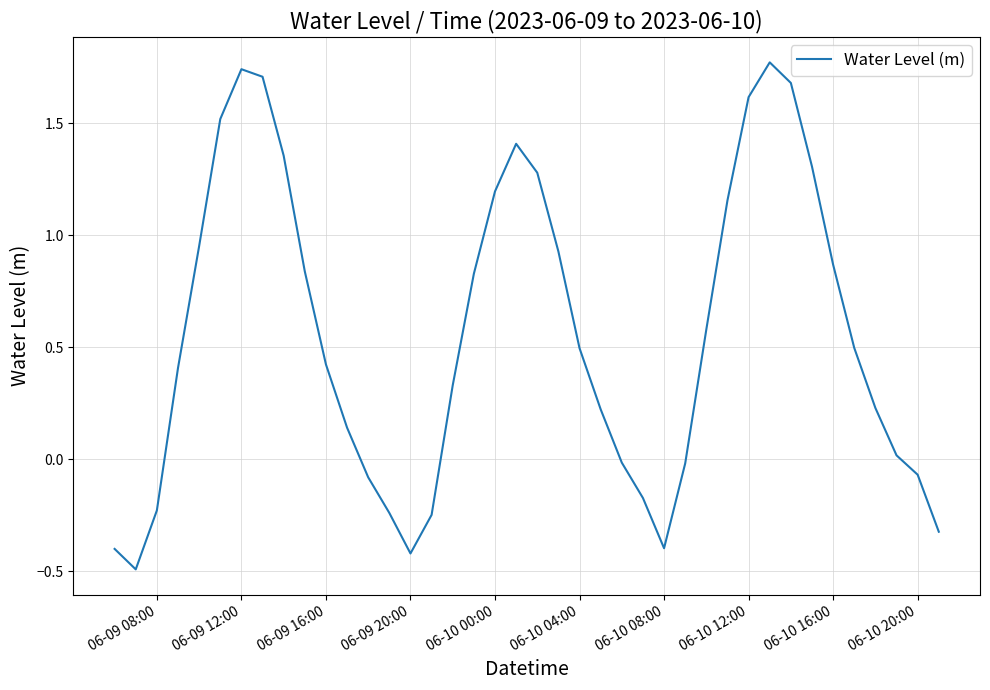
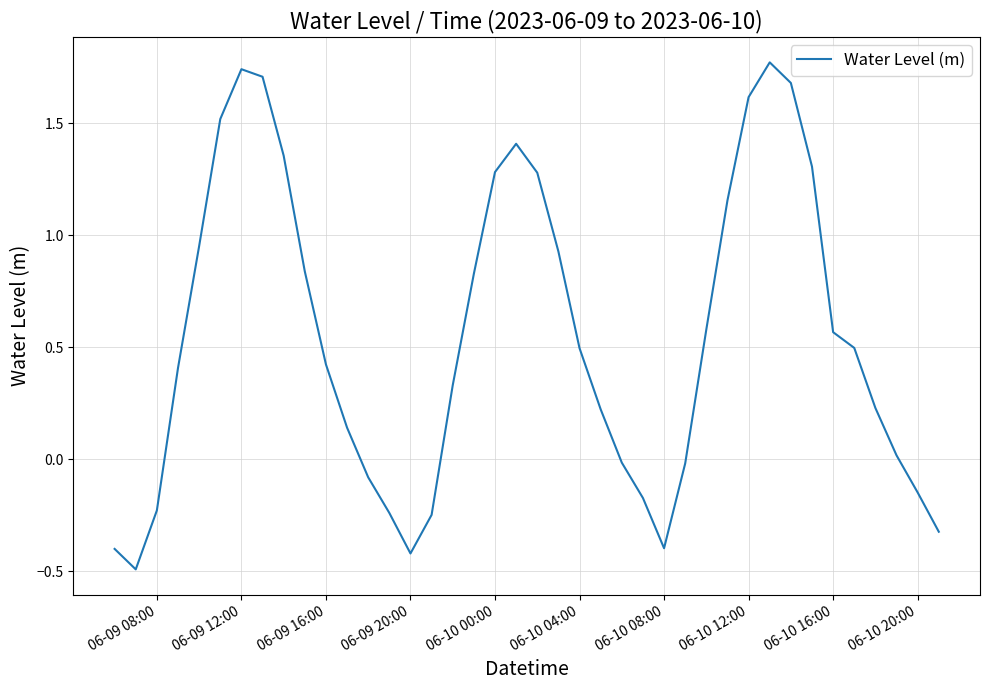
06-10 00:00: 1.20 -> 1.28
06-10 16:00: 0.87 -> 0.57
06-10 20:00: -0.07 -> -0.15
